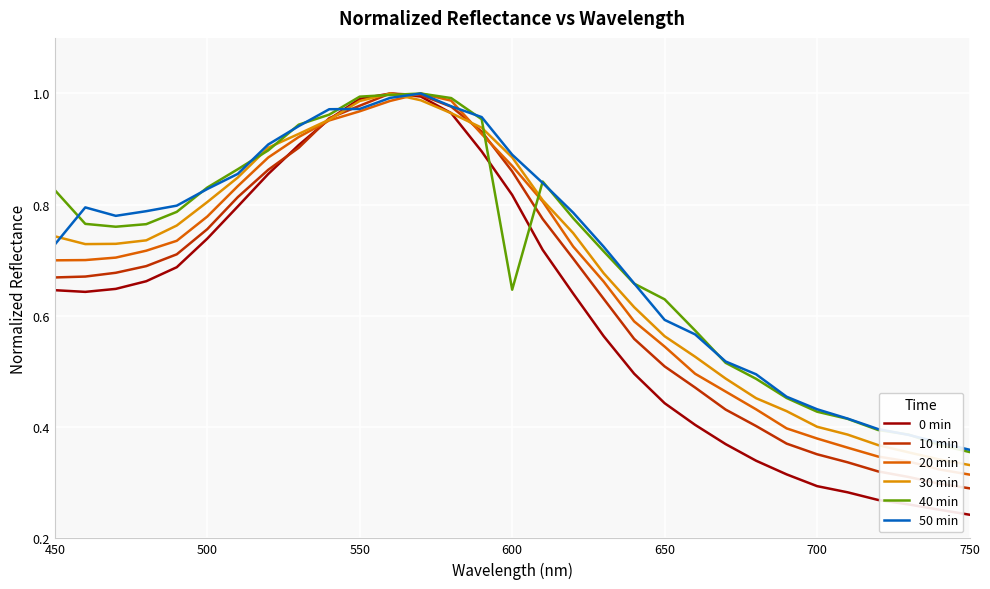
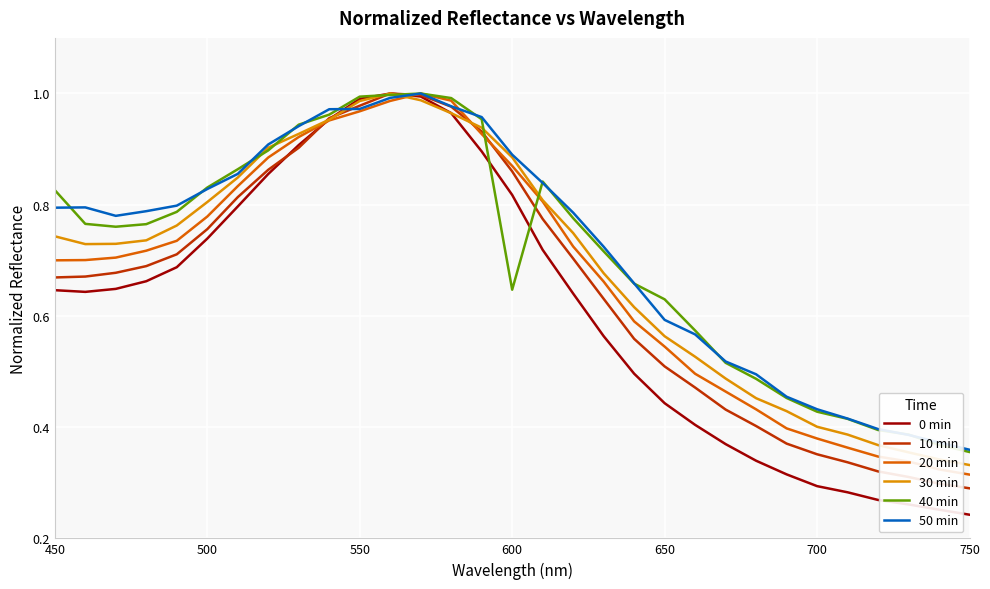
50 min, 450: 0.73 -> 0.79
